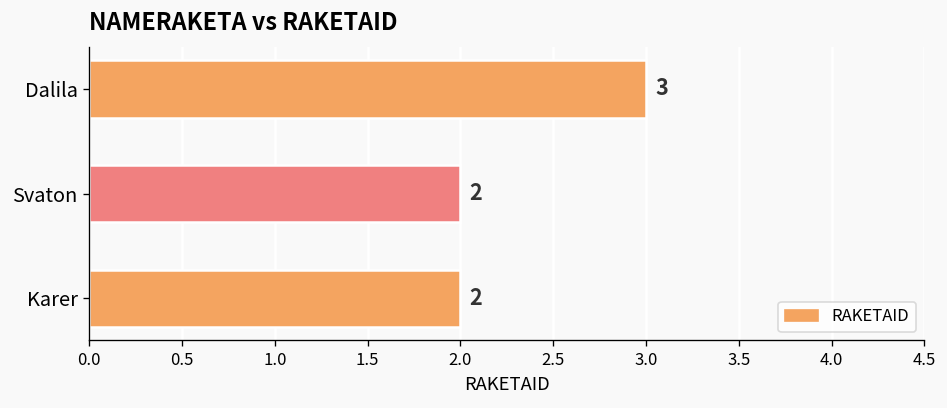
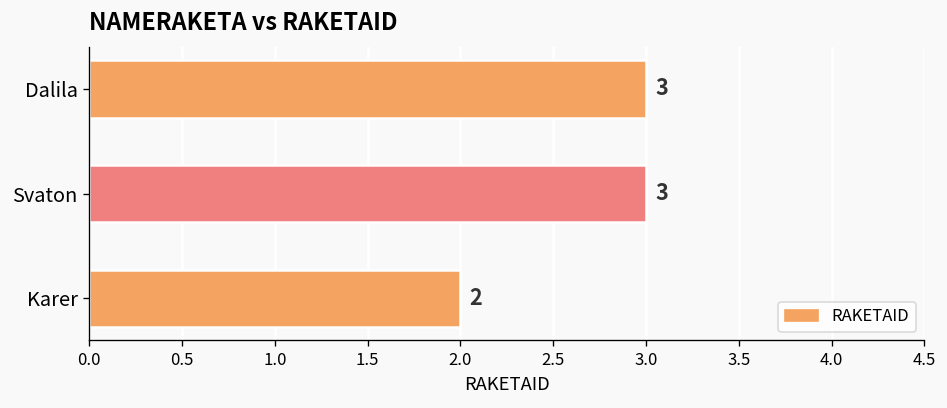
Svaton: 2 -> 3
